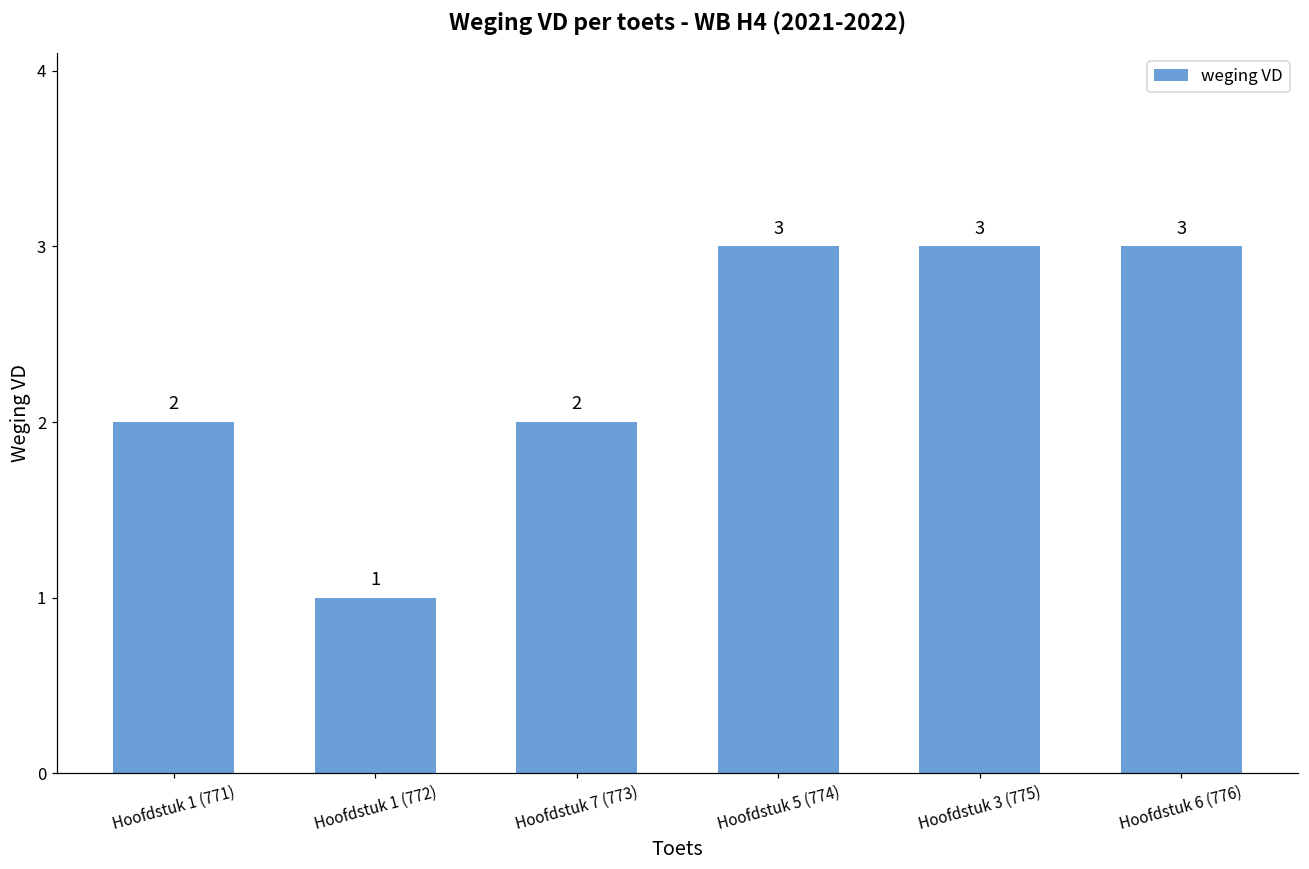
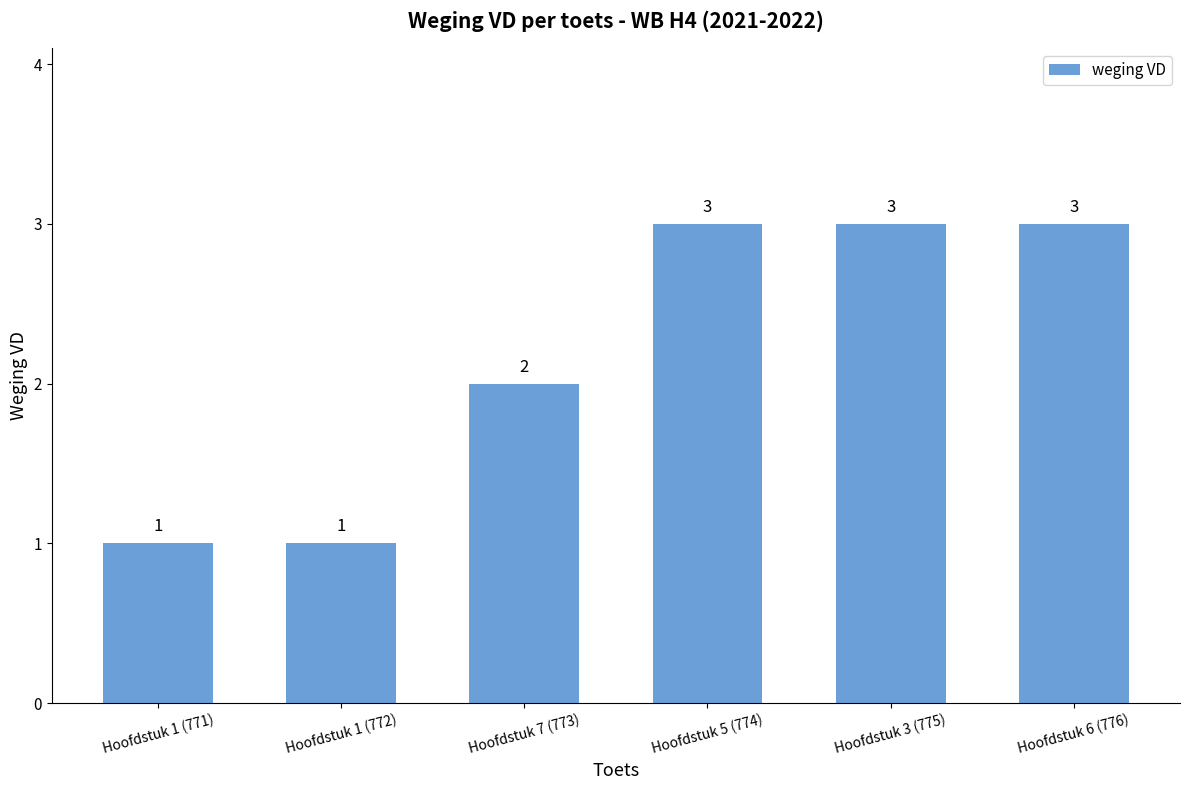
Hoofdstuk 1 (771): 2 -> 1
